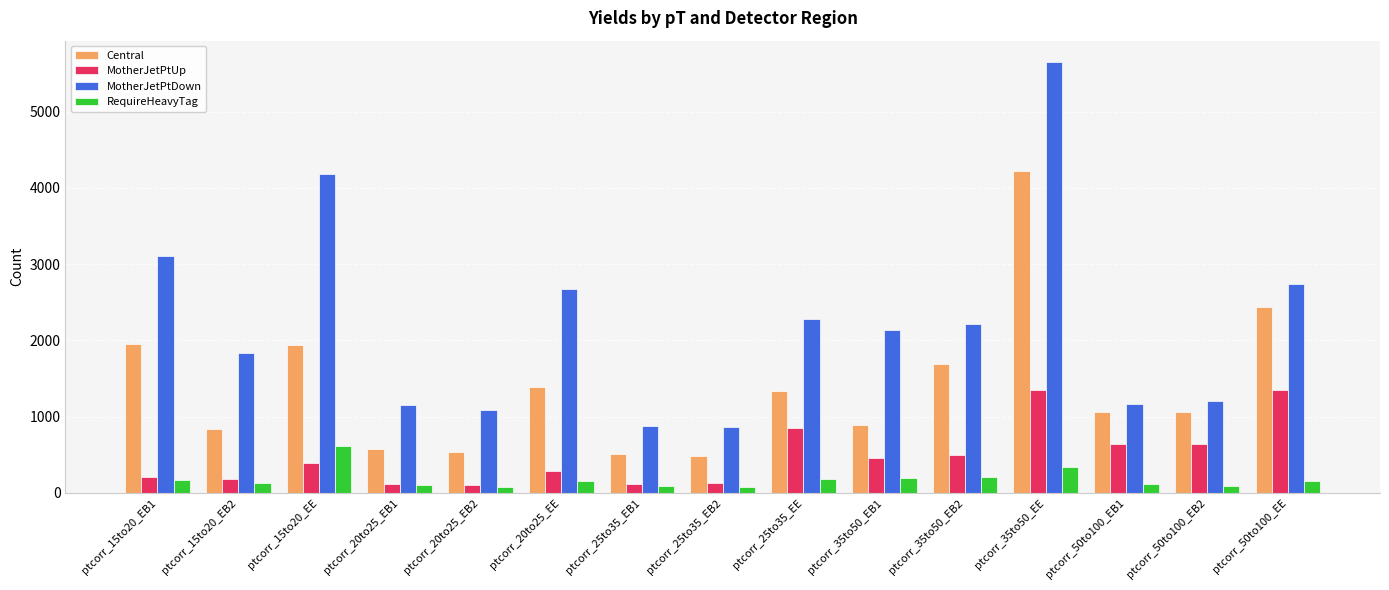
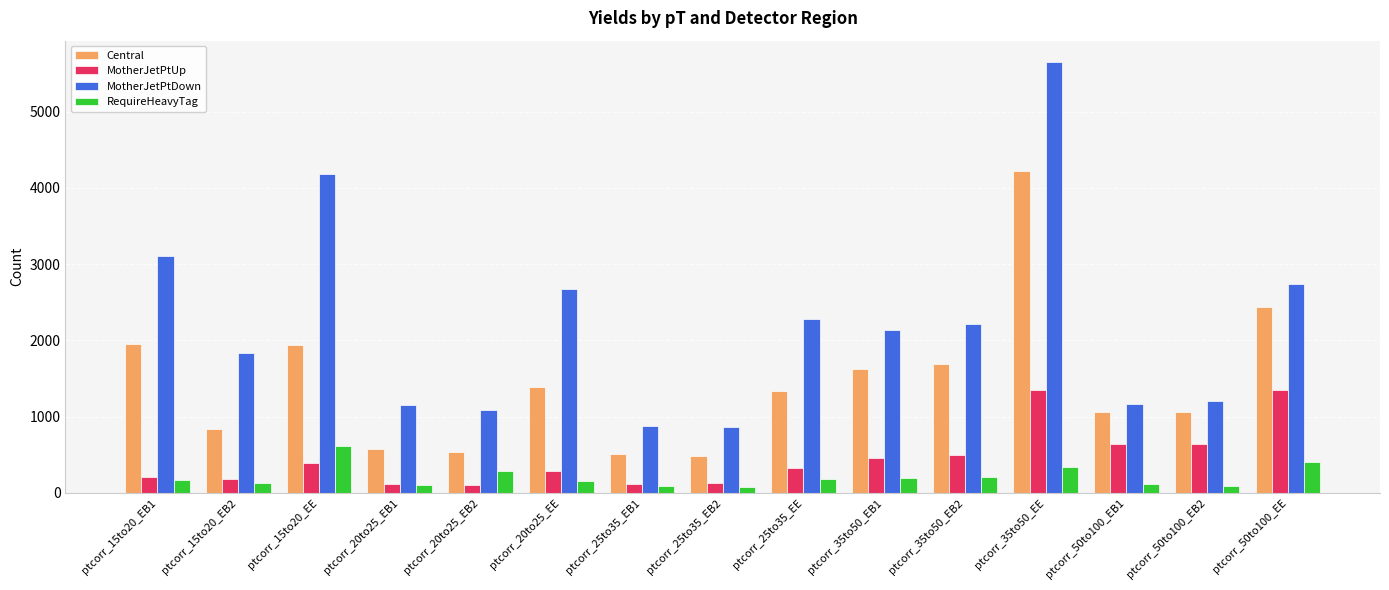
RequireHeavyTag, ptcorr_20to25_EB2: 100 -> 300
MotherJetPtUp, ptcorr_25to35_EE: 800 -> 300
Central, ptcorr_35to50_EB1: 900 -> 1600
RequireHeavyTag, ptcorr_50to100_EE: 200 -> 400
